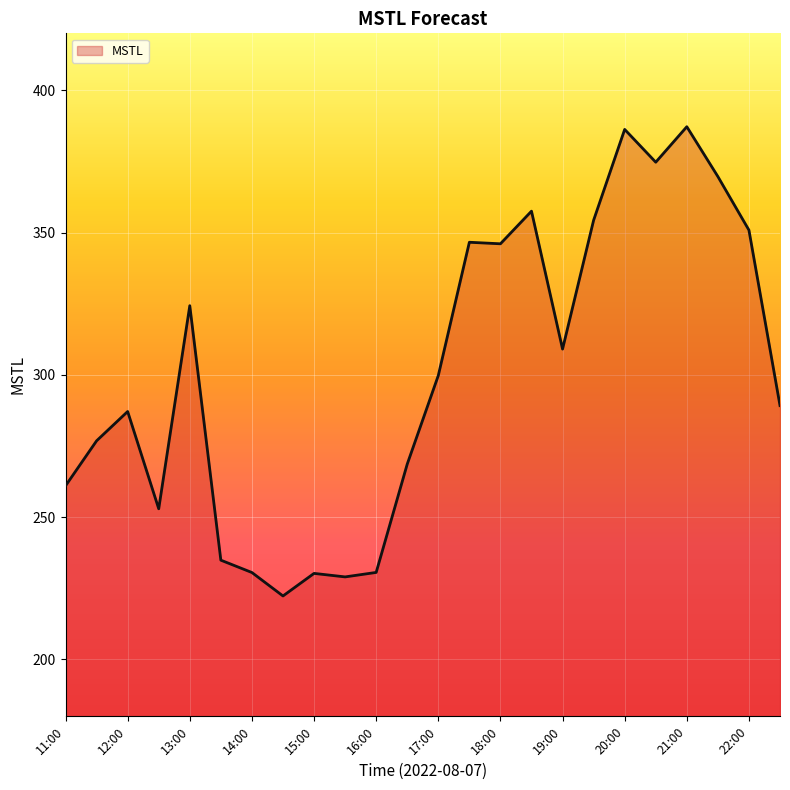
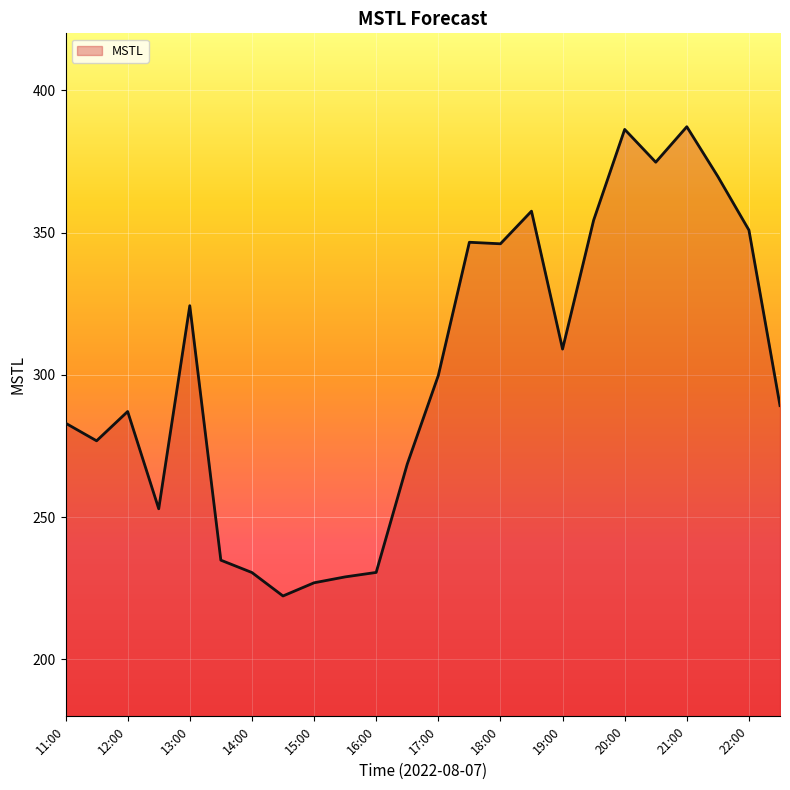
11:00: 261 -> 283
15:00: 230 -> 227
